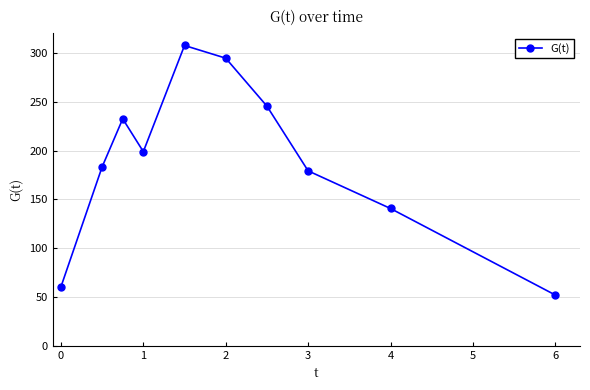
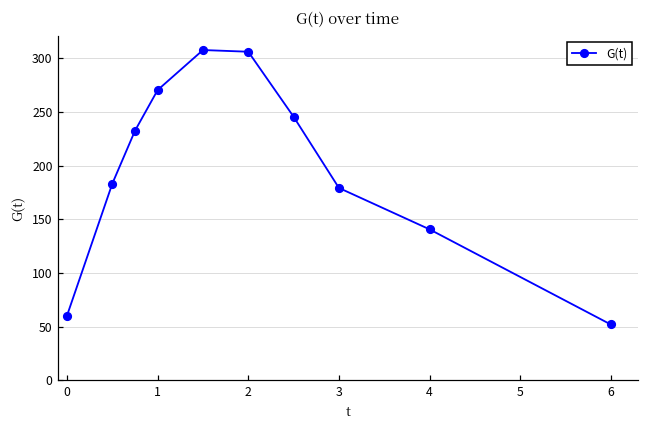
1: 200 -> 270
2: 290 -> 310
